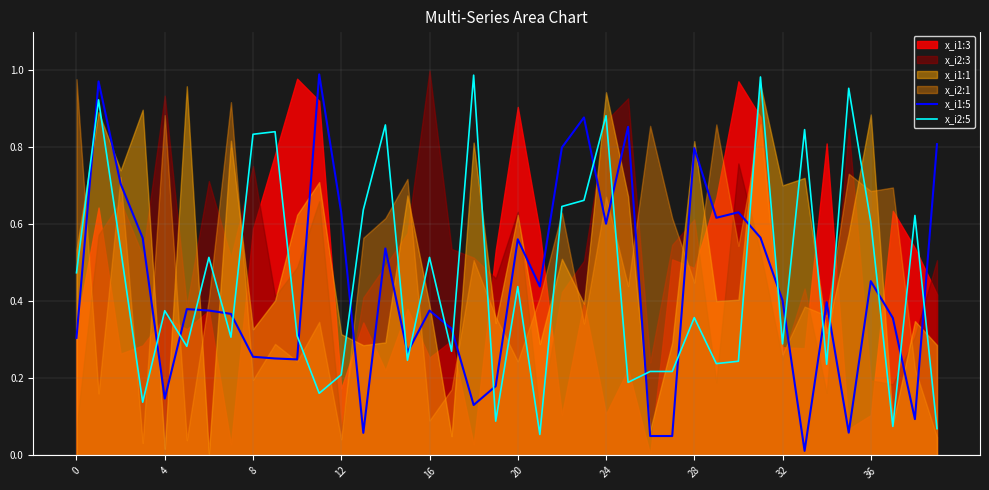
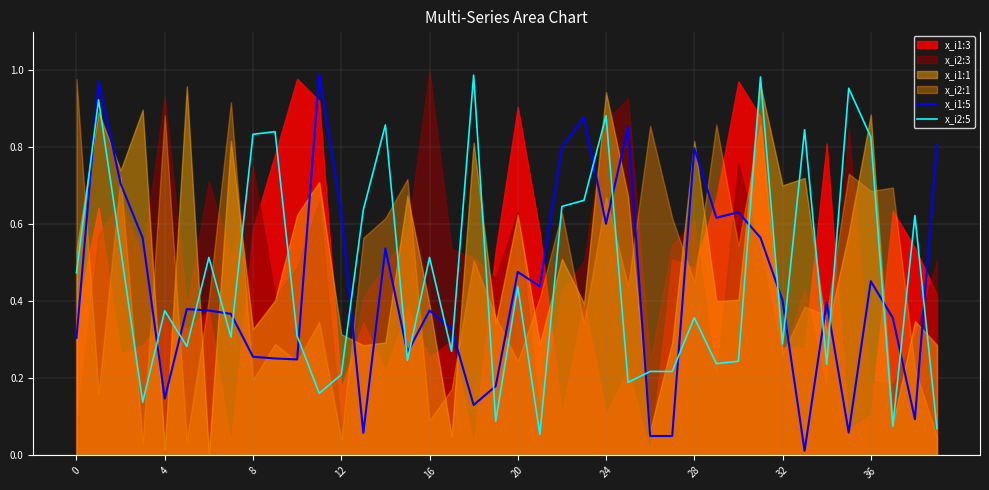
x_i1:3, 0: 0.33 -> 0.36
x_i1:5, 20: 0.56 -> 0.48
x_i2:5, 36: 0.61 -> 0.83
